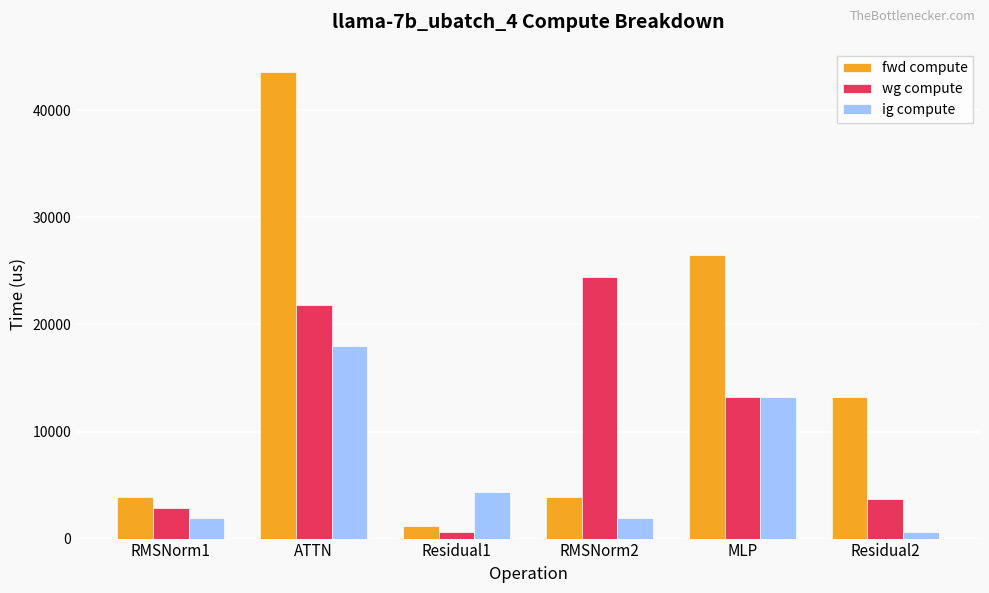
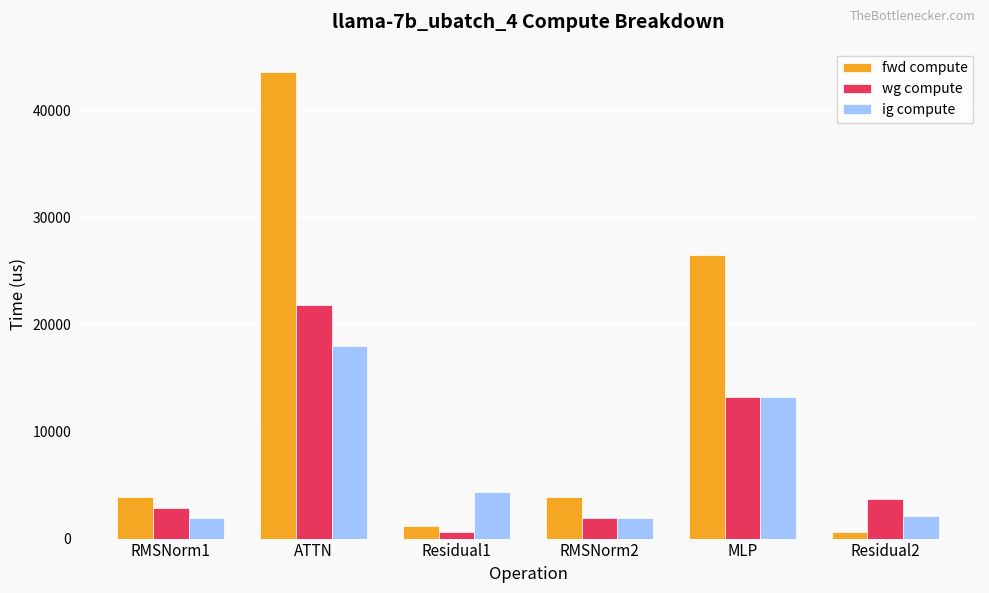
wg compute, RMSNorm2: 24400 -> 1900
fwd compute, Residual2: 13300 -> 600
ig compute, Residual2: 600 -> 2100
